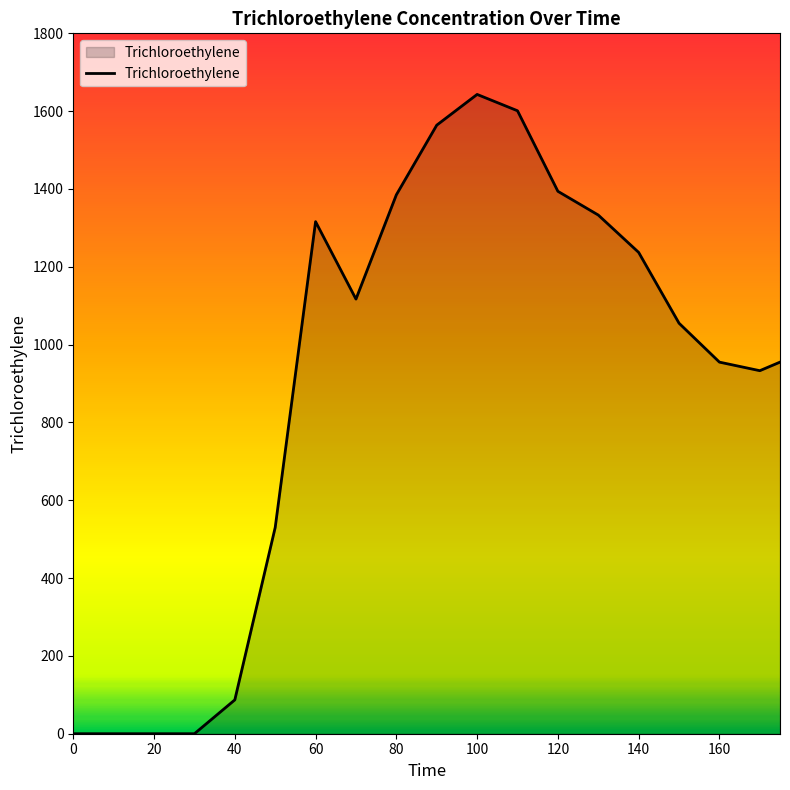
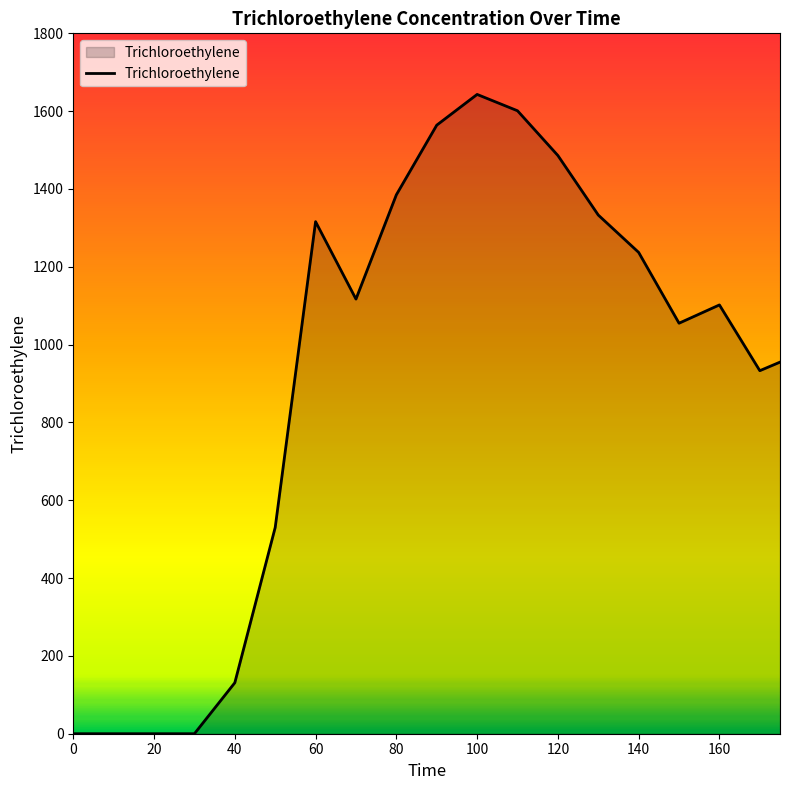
40: 90 -> 130
120: 1390 -> 1490
160: 960 -> 1100
